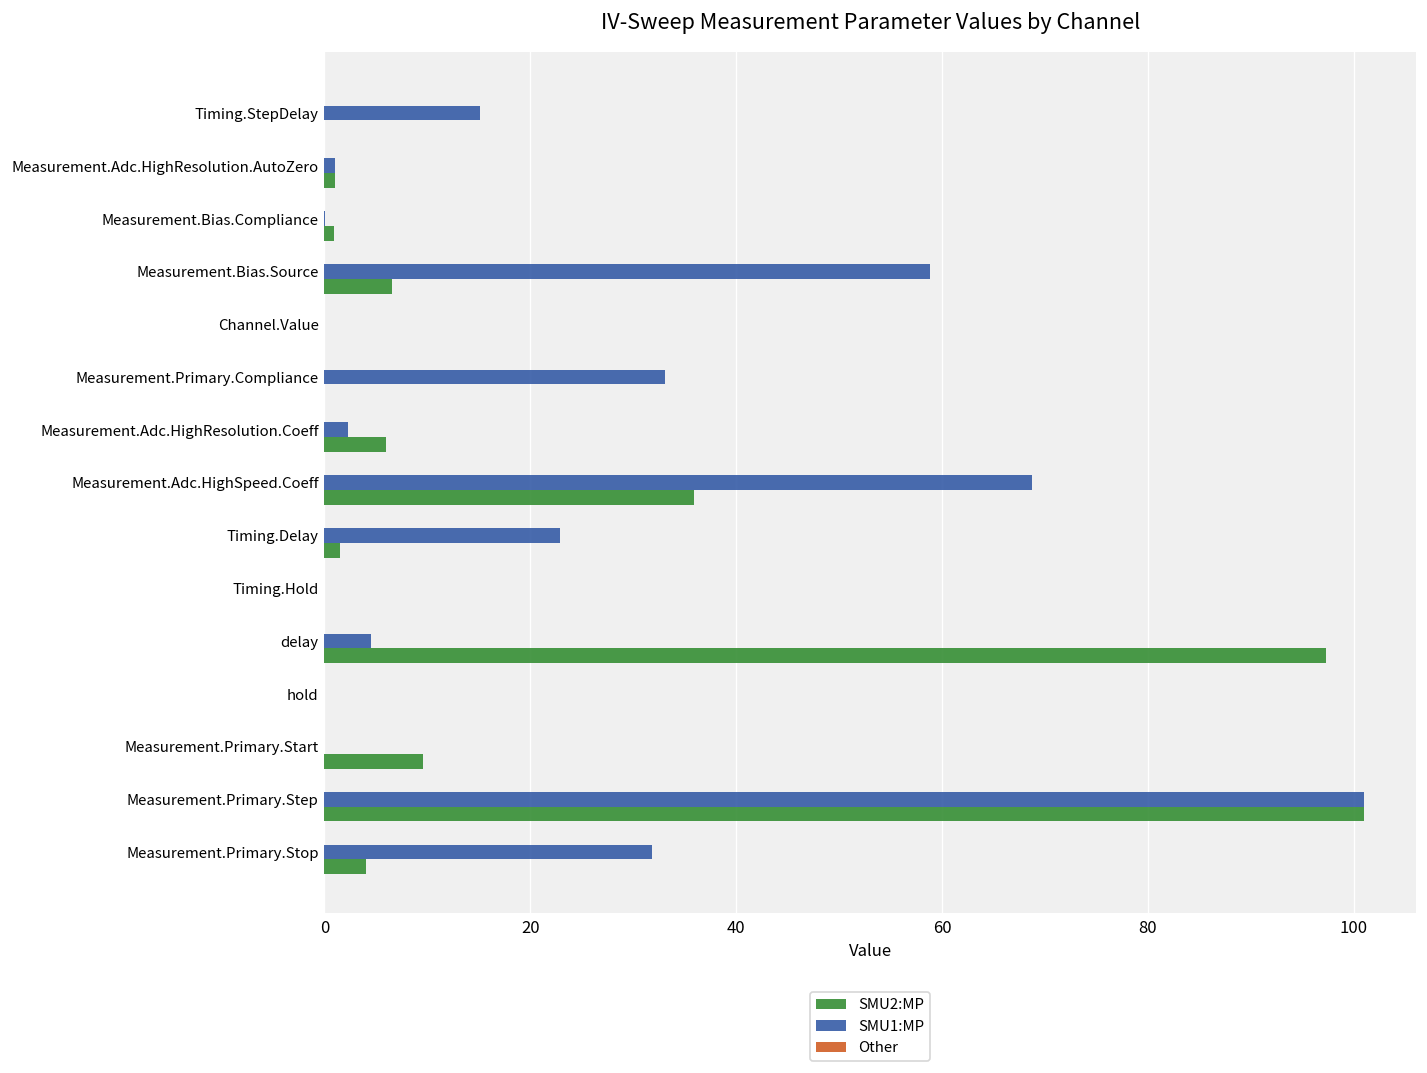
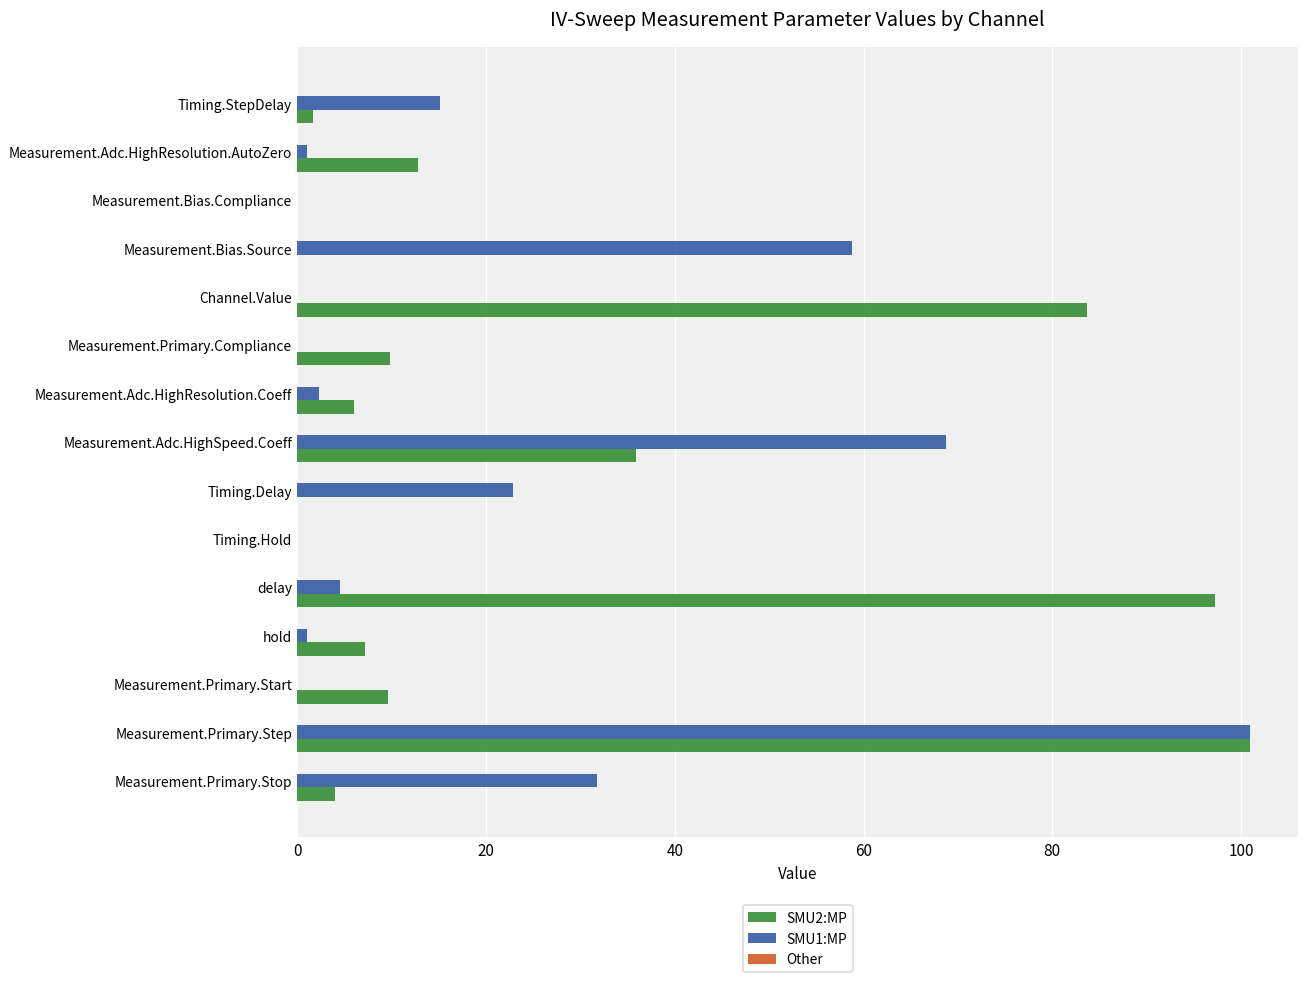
SMU2:MP, Timing.StepDelay: 0 -> 2
SMU2:MP, Measurement.Adc.HighResolution.AutoZero: 1 -> 13
SMU2:MP, Measurement.Bias.Compliance: 1 -> 0
SMU2:MP, Measurement.Bias.Source: 7 -> 0
SMU2:MP, Channel.Value: 0 -> 84
SMU1:MP, Measurement.Primary.Compliance: 33 -> 0
SMU2:MP, Measurement.Primary.Compliance: 0 -> 10
SMU2:MP, Timing.Delay: 2 -> 0
SMU1:MP, hold: 0 -> 1
SMU2:MP, hold: 0 -> 7
